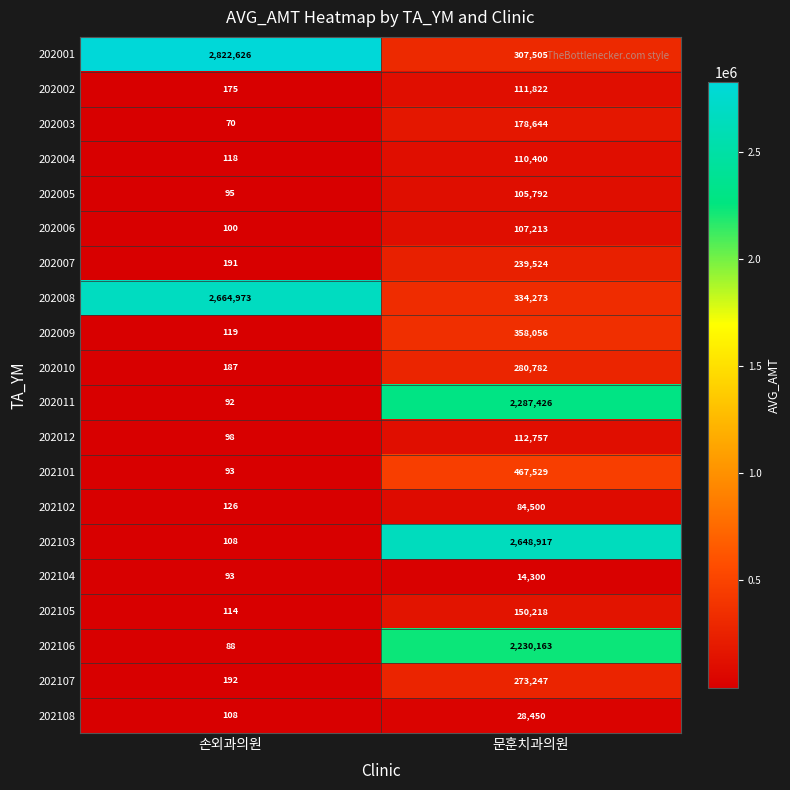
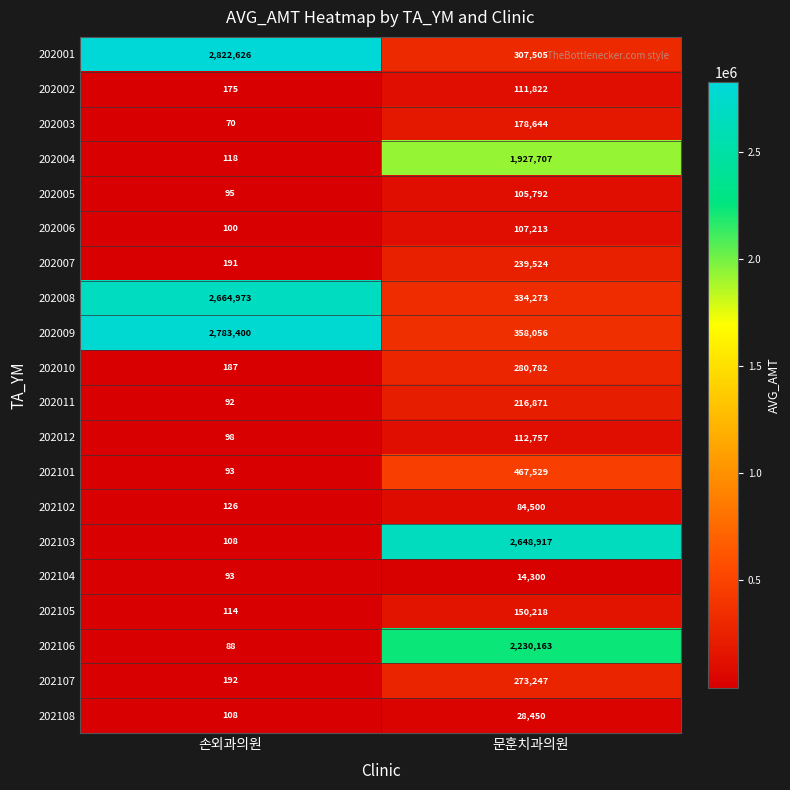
202004, 문훈치과의원: 110,400 -> 1,927,707
202009, 손외과의원: 119 -> 2,783,400
202011, 문훈치과의원: 2,287,426 -> 216,871
